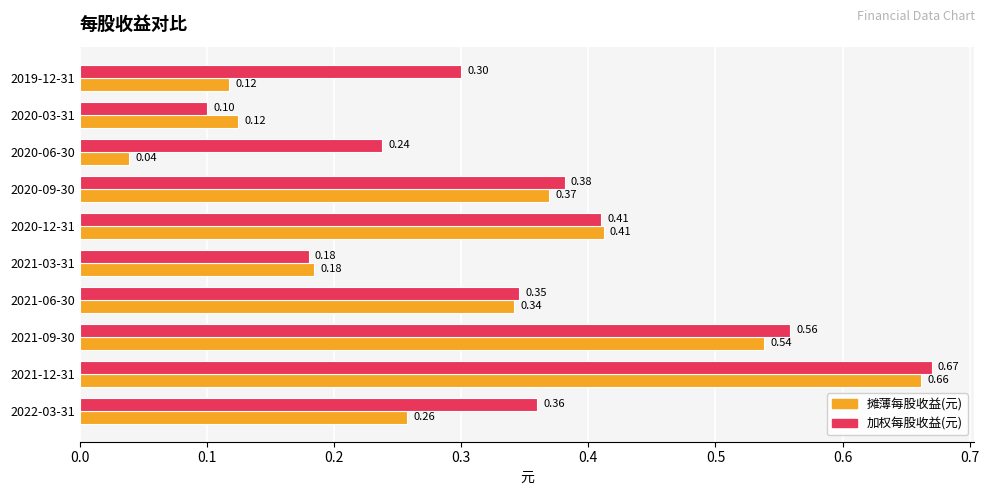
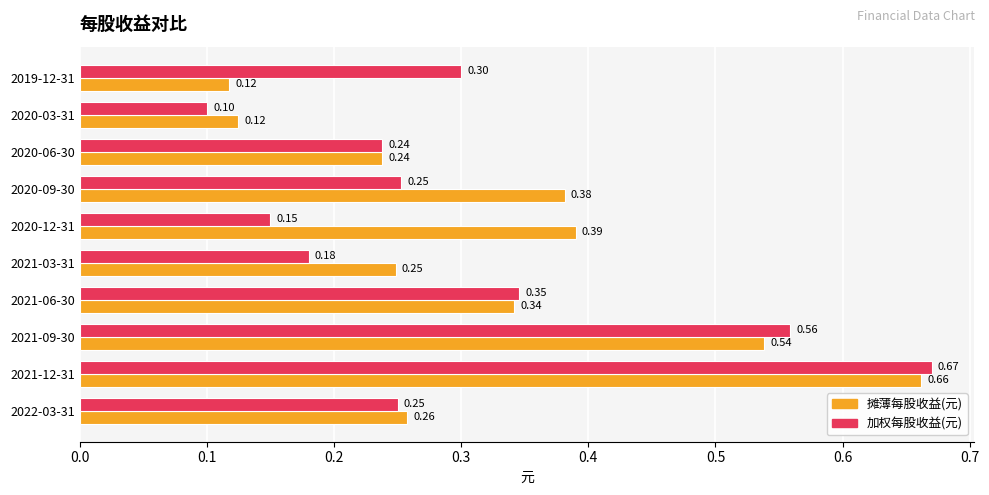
摊薄每股收益(元), 2020-06-30: 0.04 -> 0.24
加权每股收益(元), 2020-09-30: 0.38 -> 0.25
摊薄每股收益(元), 2020-09-30: 0.37 -> 0.38
加权每股收益(元), 2020-12-31: 0.41 -> 0.15
摊薄每股收益(元), 2020-12-31: 0.41 -> 0.39
摊薄每股收益(元), 2021-03-31: 0.18 -> 0.25
加权每股收益(元), 2022-03-31: 0.36 -> 0.25
